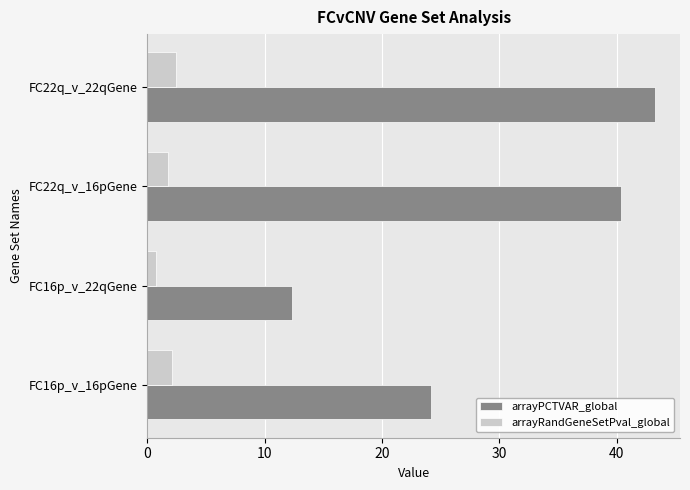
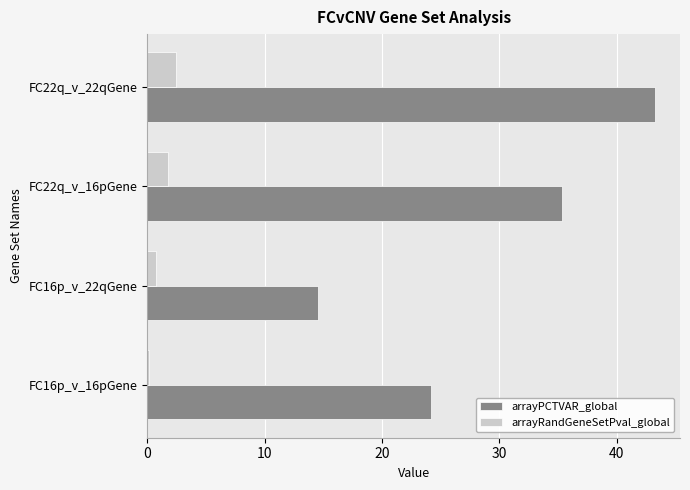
arrayPCTVAR_global, FC22q_v_16pGene: 40.4 -> 35.3
arrayPCTVAR_global, FC16p_v_22qGene: 12.4 -> 14.5
arrayRandGeneSetPval_global, FC16p_v_16pGene: 2.1 -> 0.2
